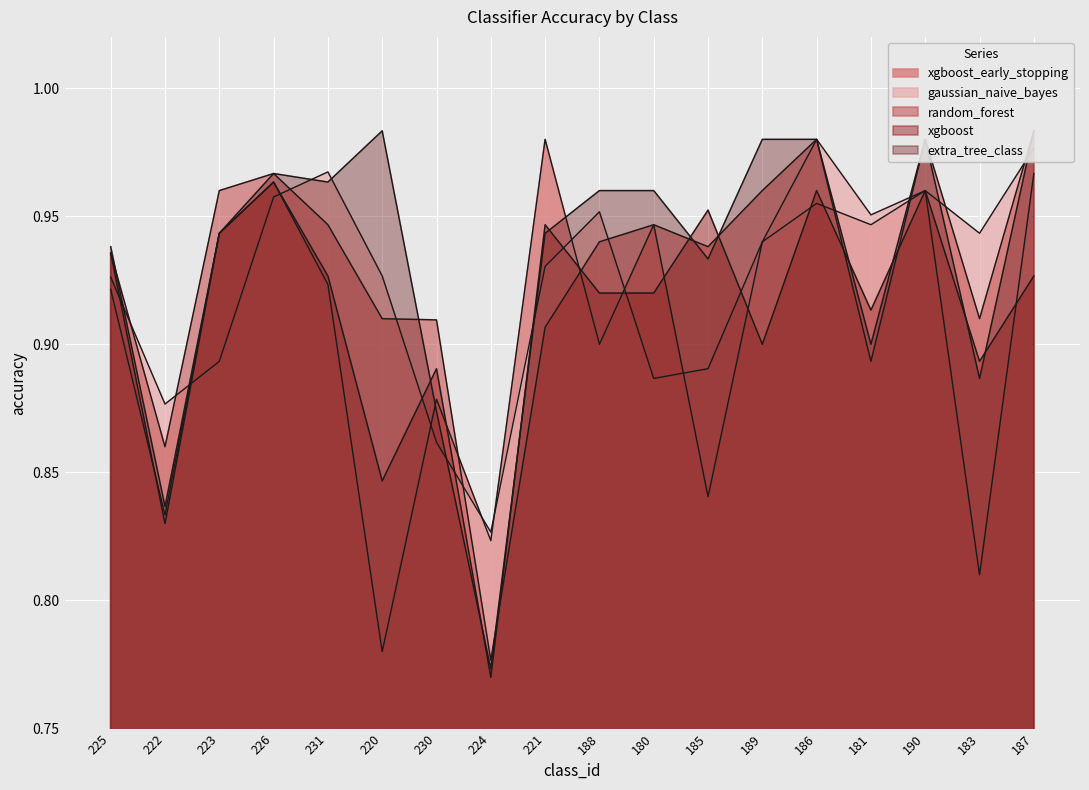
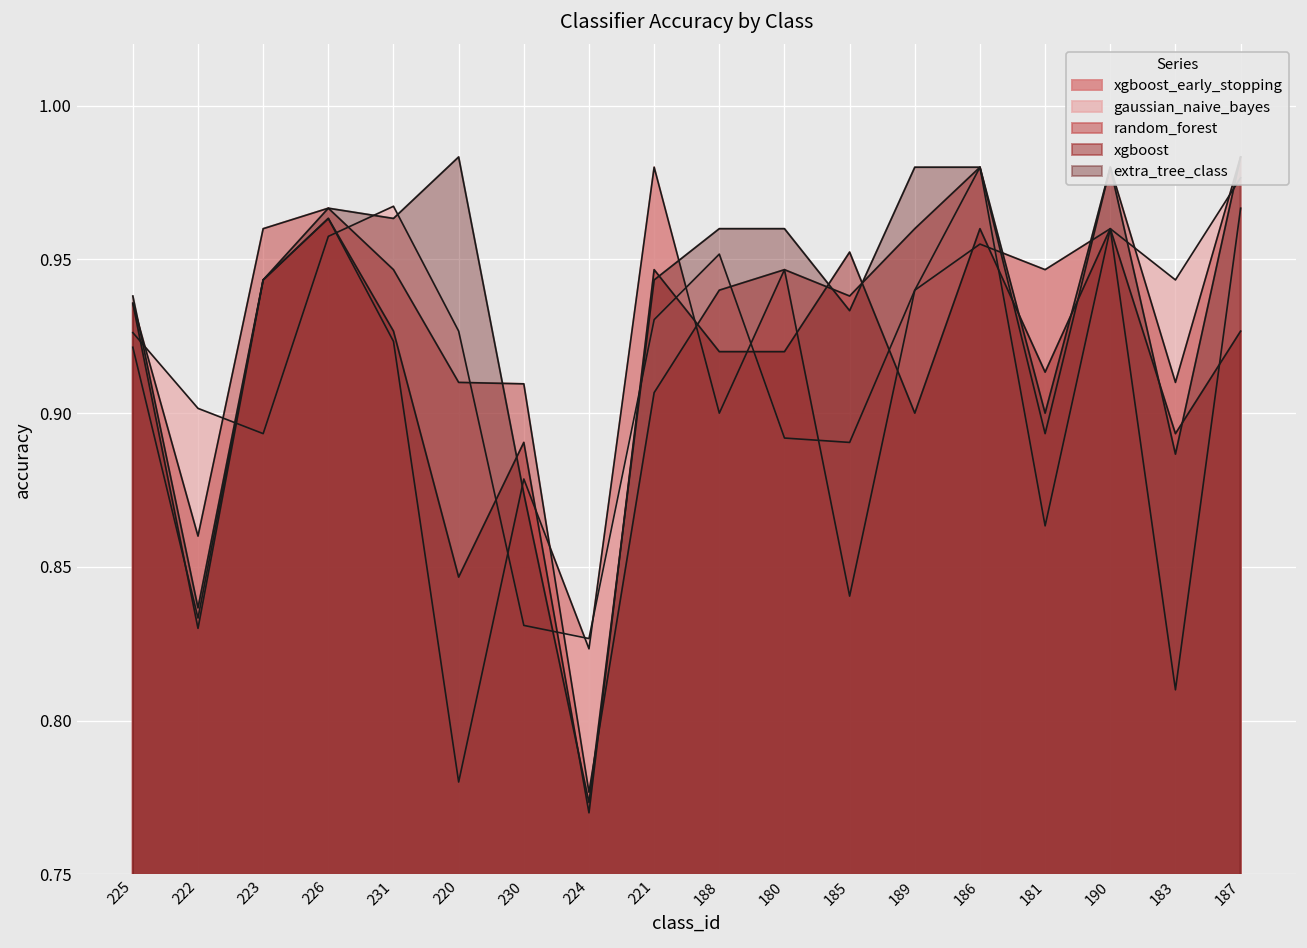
gaussian_naive_bayes, 222: 0.877 -> 0.902
gaussian_naive_bayes, 230: 0.862 -> 0.831
gaussian_naive_bayes, 180: 0.887 -> 0.892
gaussian_naive_bayes, 181: 0.951 -> 0.863
